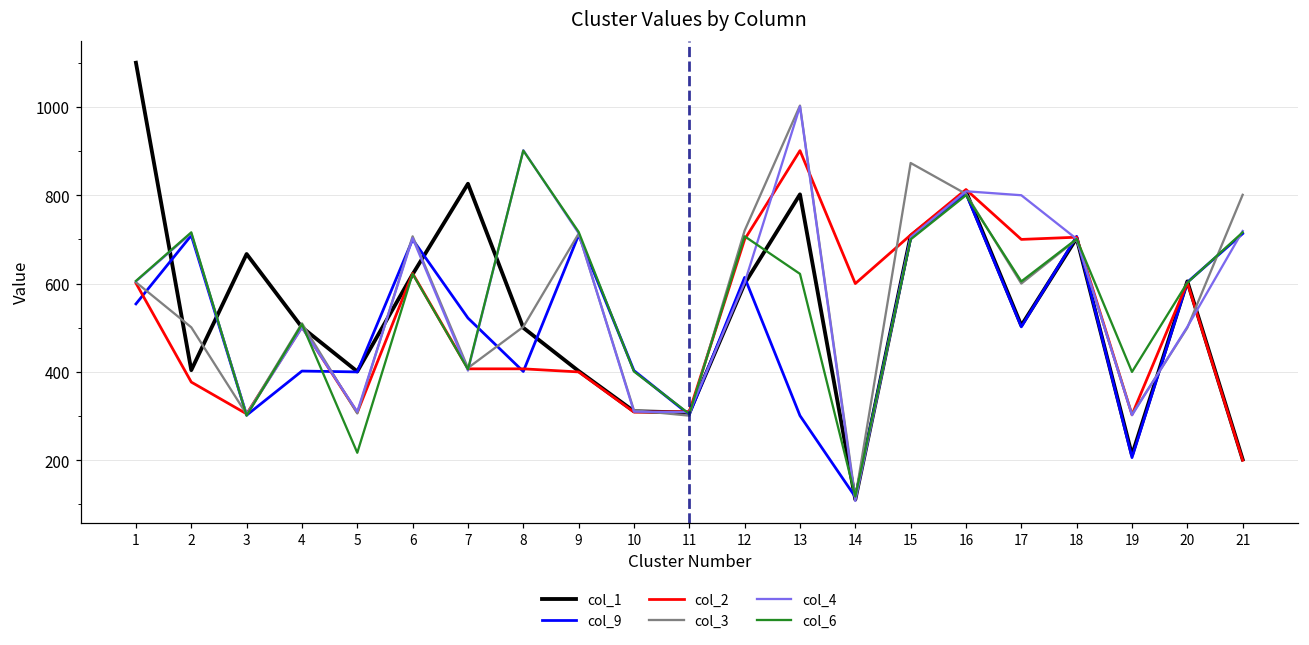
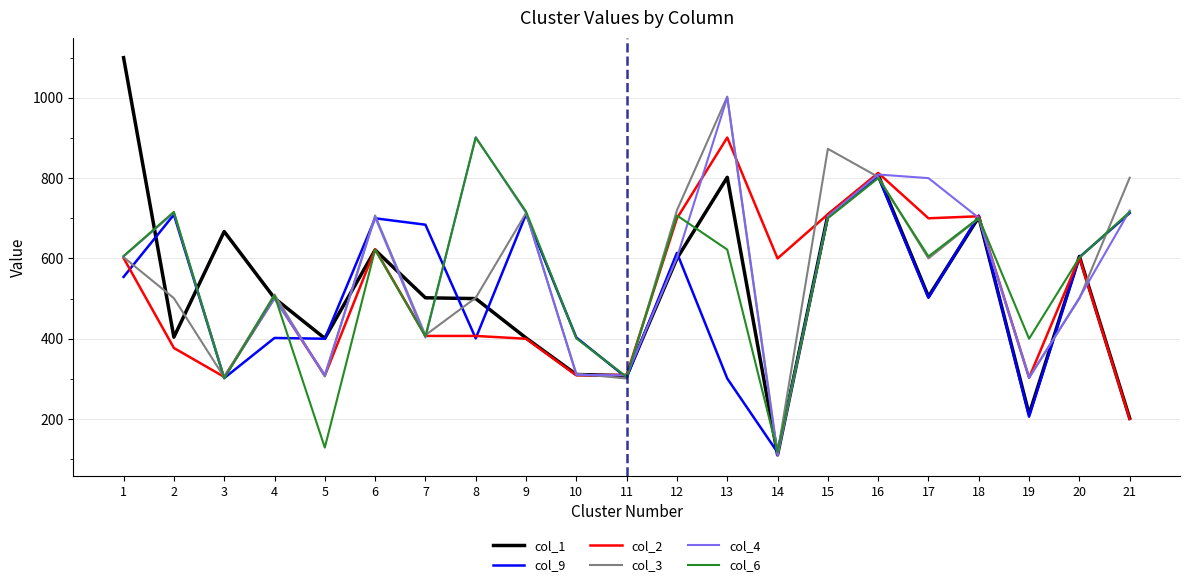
col_6, 5: 220 -> 130
col_1, 7: 830 -> 500
col_9, 7: 520 -> 680
